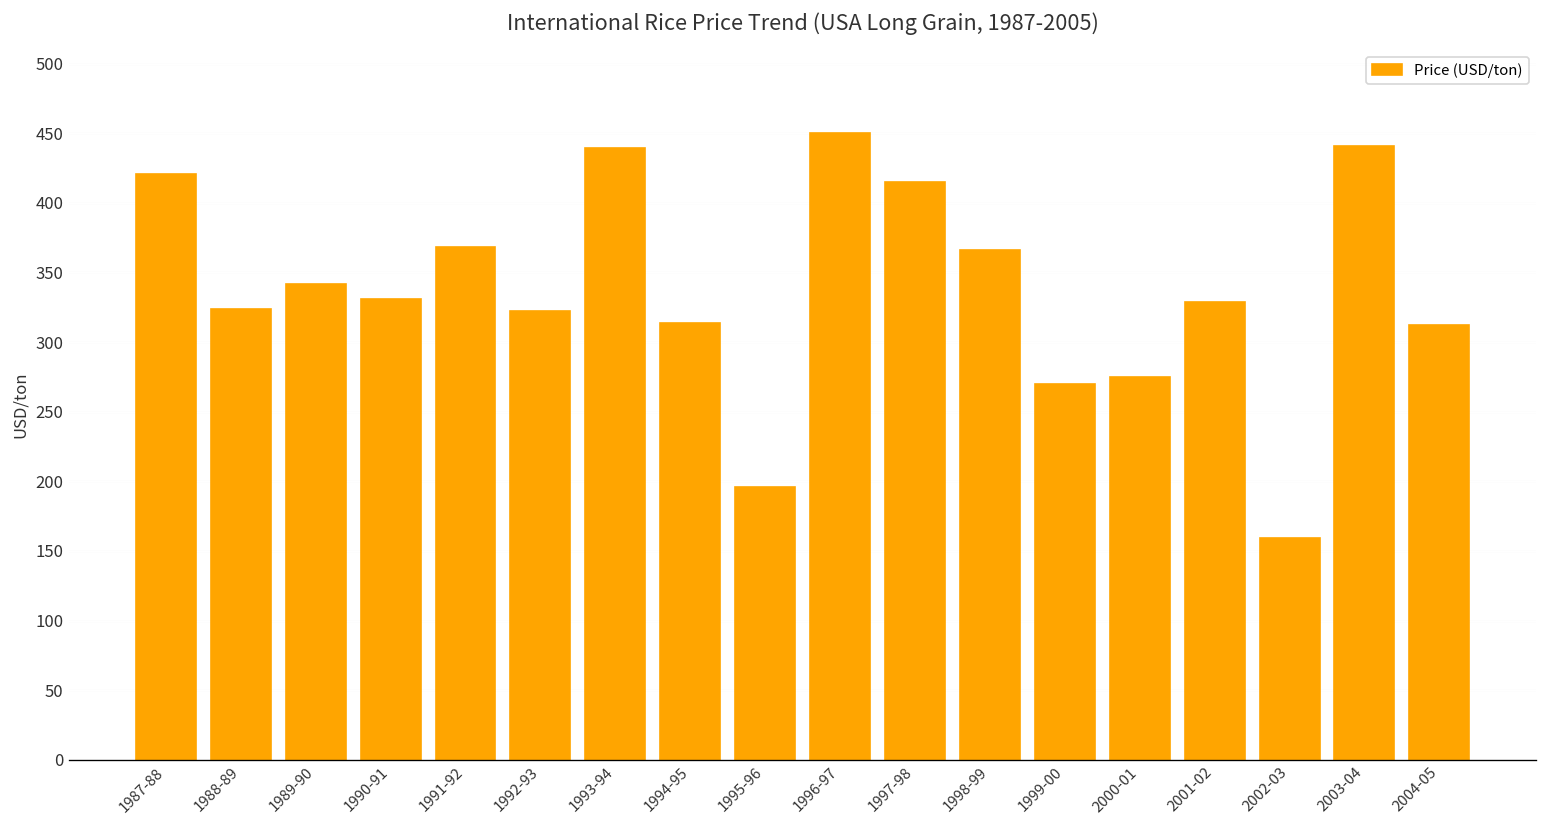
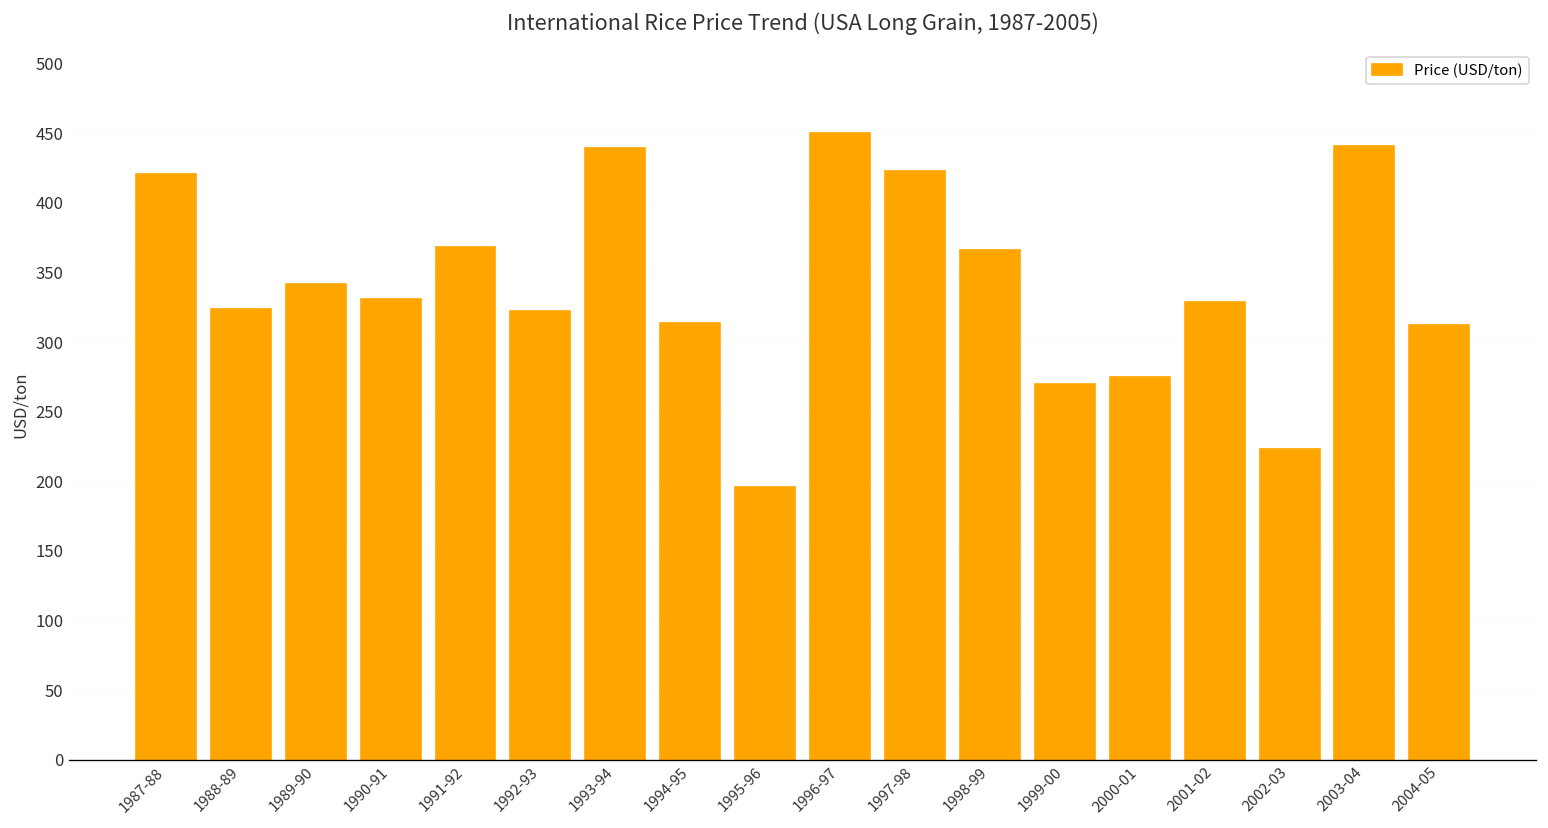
1997-98: 415 -> 423
2002-03: 159 -> 223
